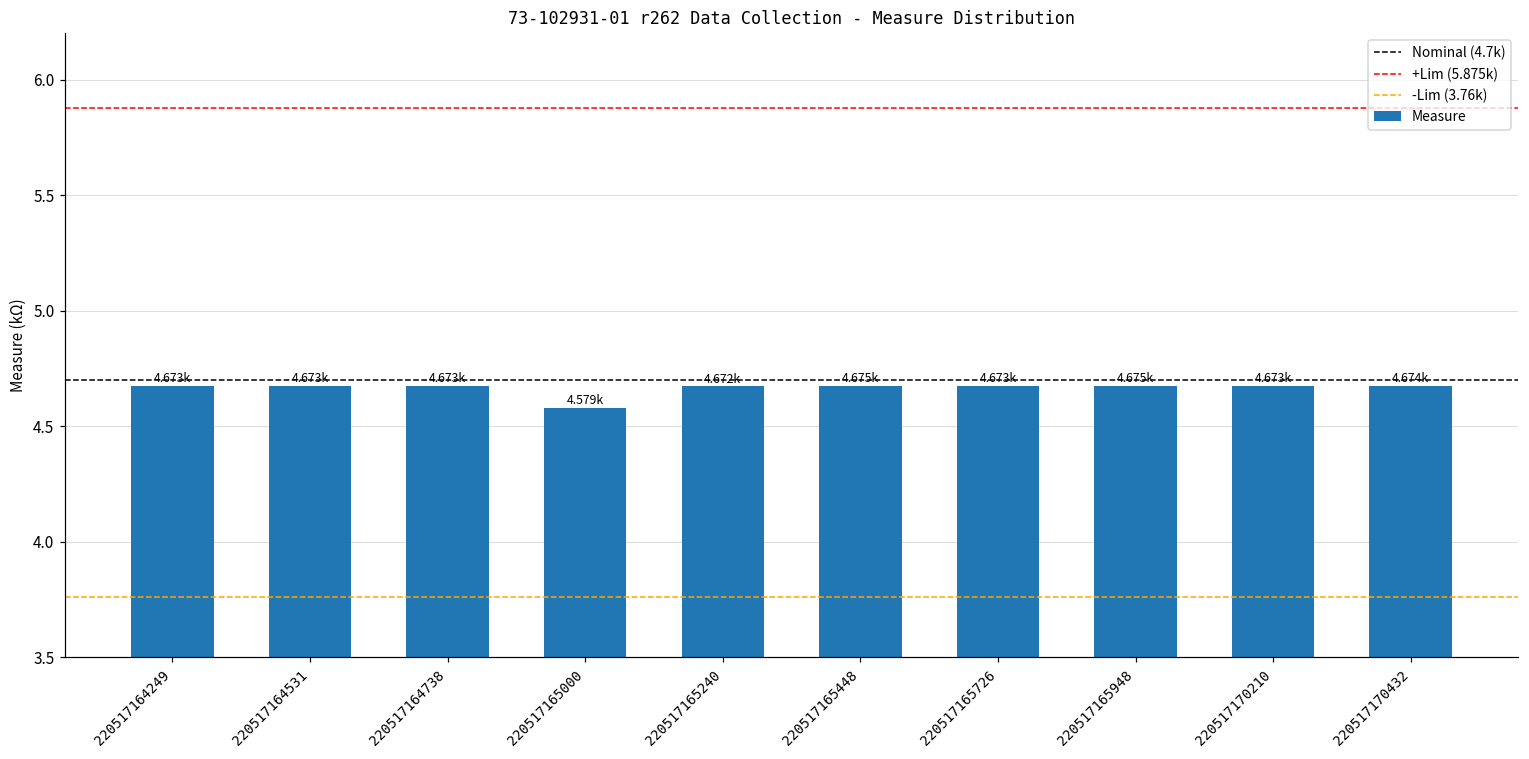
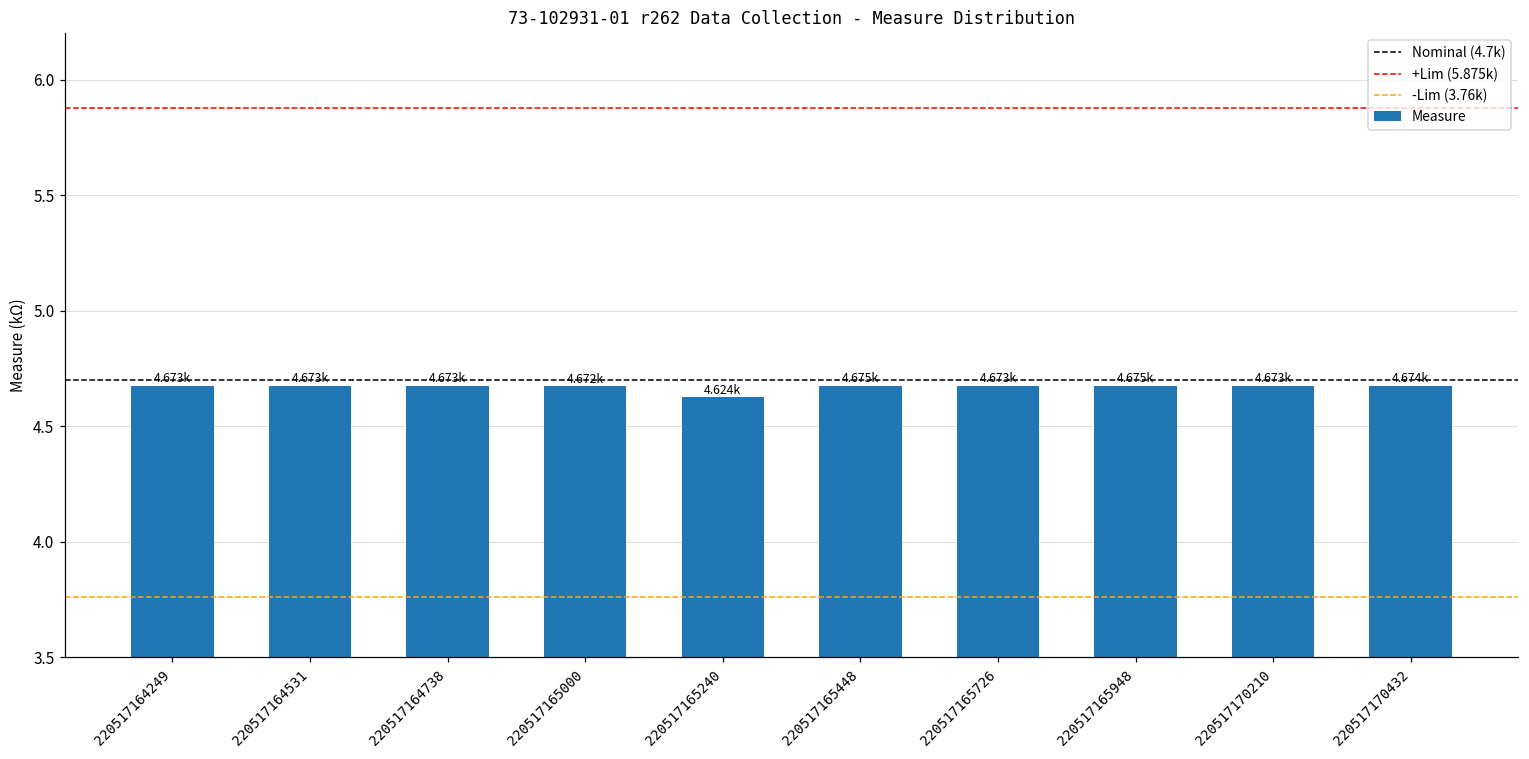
220517165000: 4.579k -> 4.672k
220517165240: 4.672k -> 4.624k
